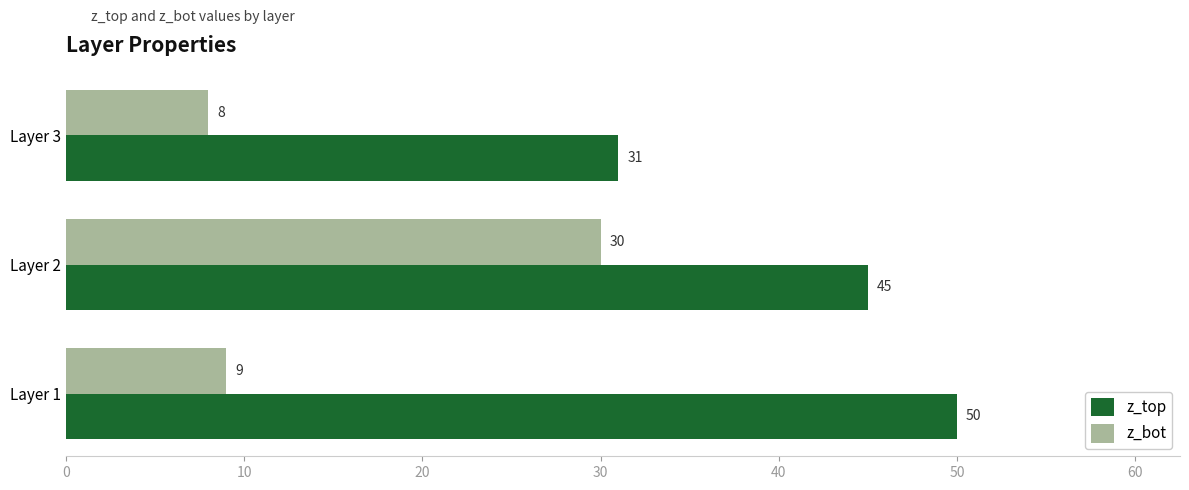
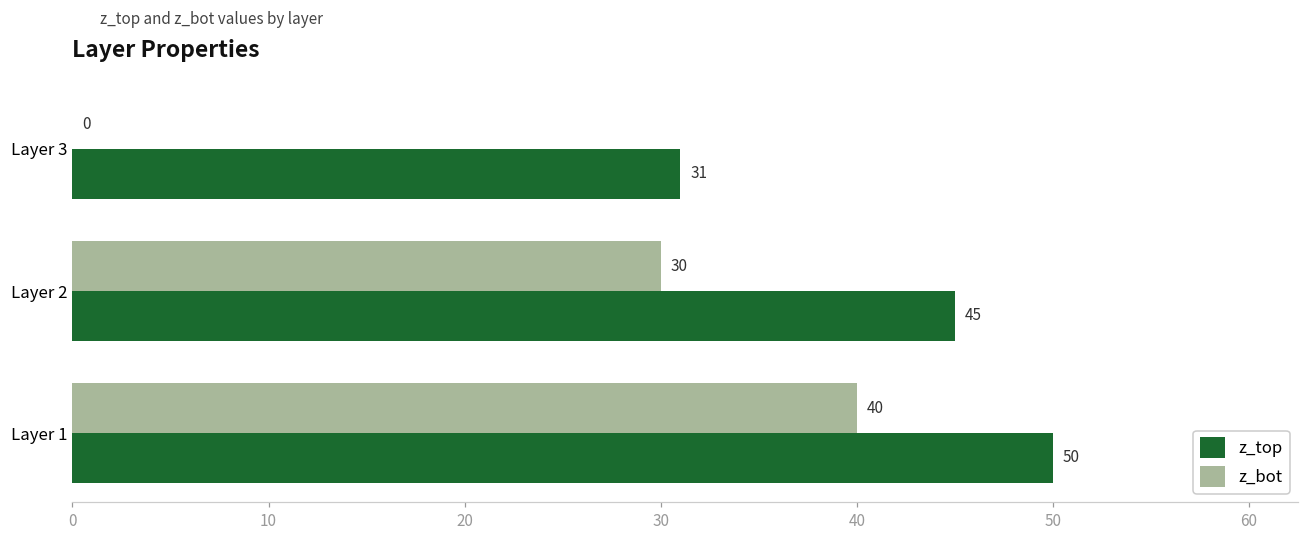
z_bot, Layer 3: 8 -> 0
z_bot, Layer 1: 9 -> 40
